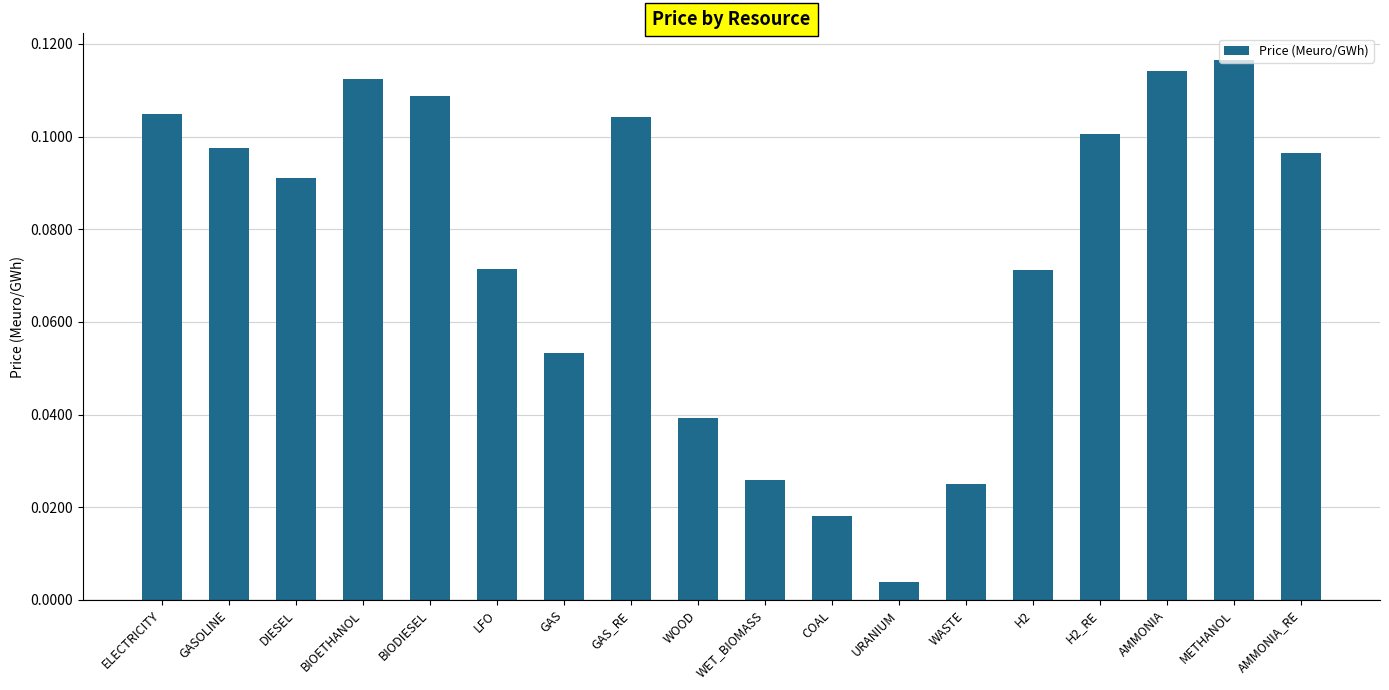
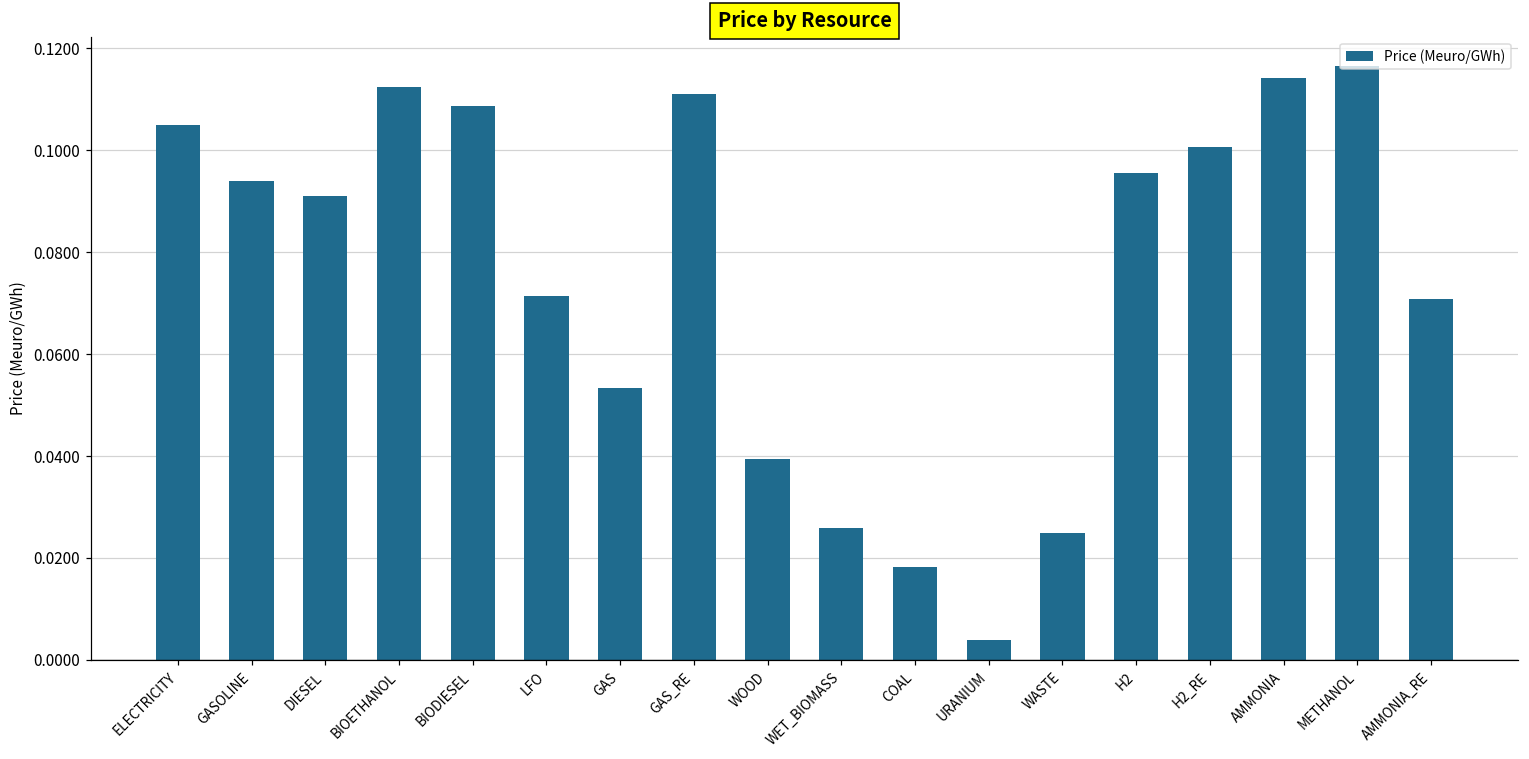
GASOLINE: 0.097 -> 0.094
GAS_RE: 0.104 -> 0.111
H2: 0.071 -> 0.096
AMMONIA_RE: 0.097 -> 0.071
